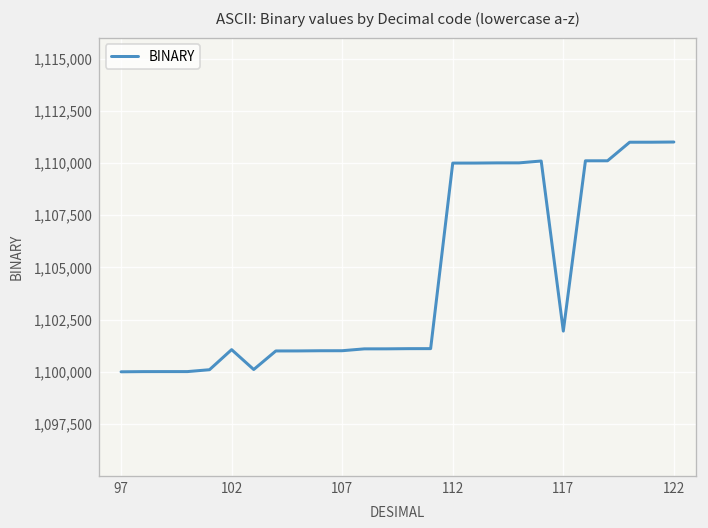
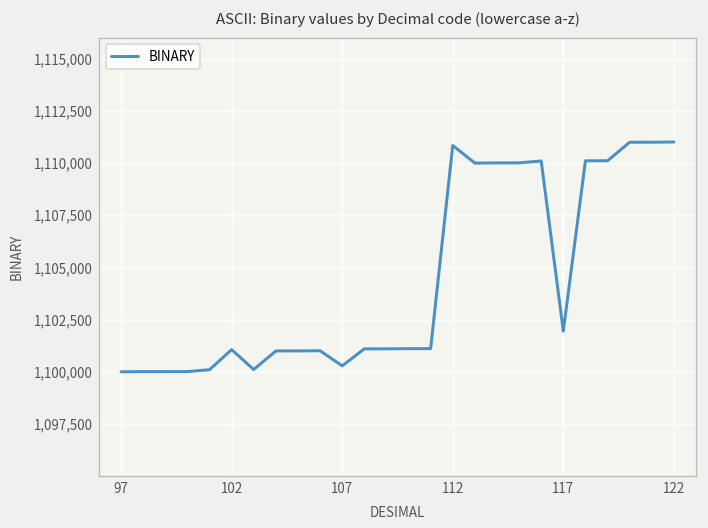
107: 1,101,000 -> 1,100,300
112: 1,110,000 -> 1,110,800
